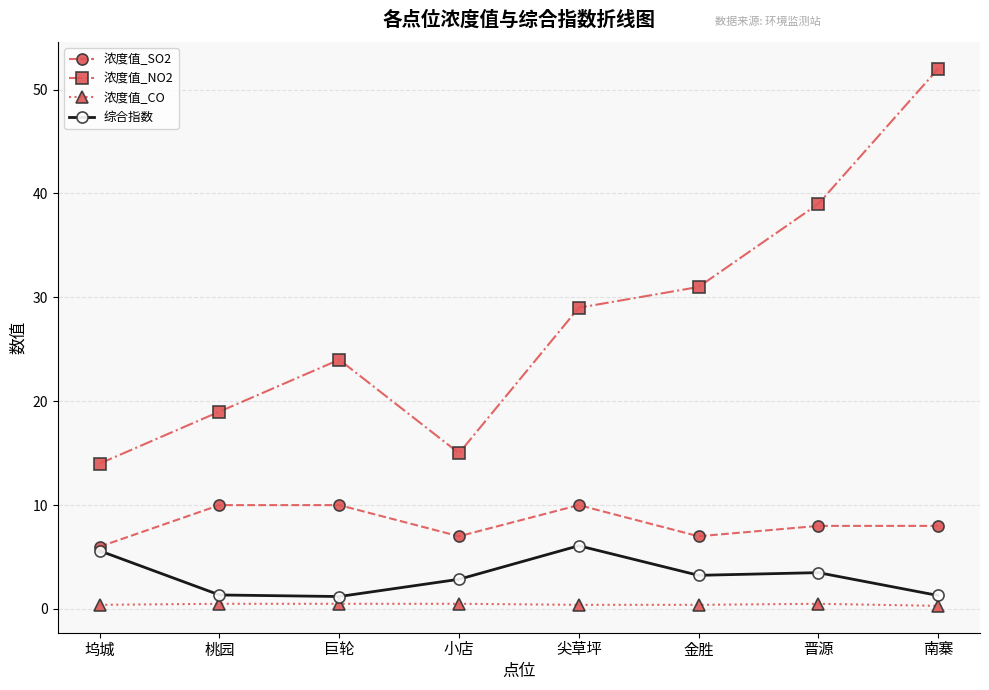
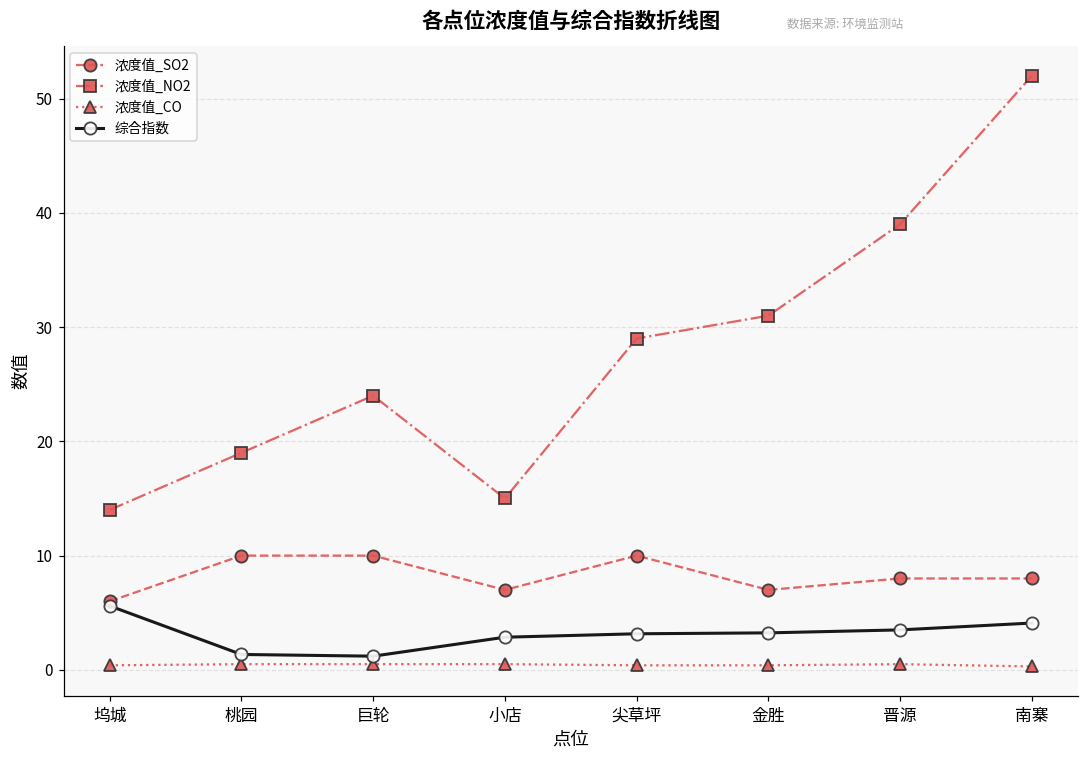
综合指数, 尖草坪: 6.1 -> 3.2
综合指数, 南寨: 1.3 -> 4.1
